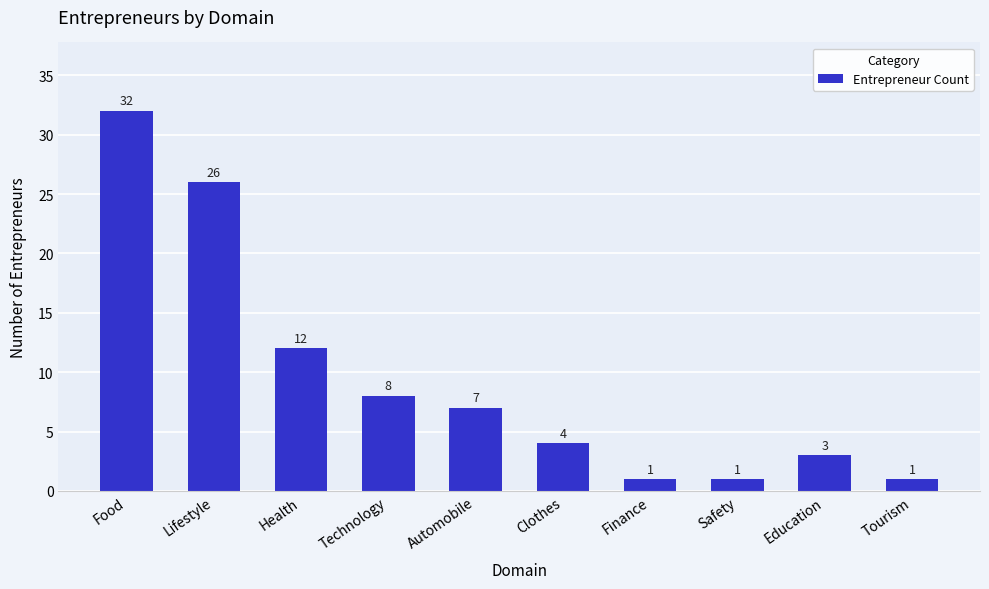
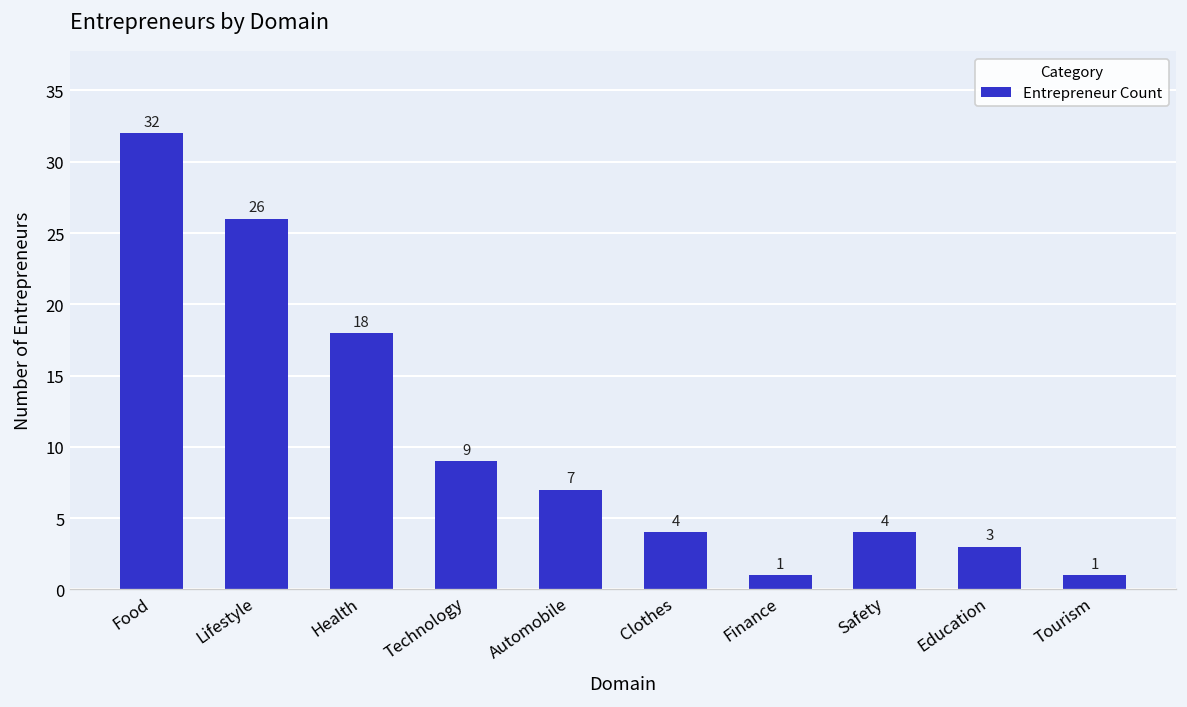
Health: 12 -> 18
Technology: 8 -> 9
Safety: 1 -> 4
